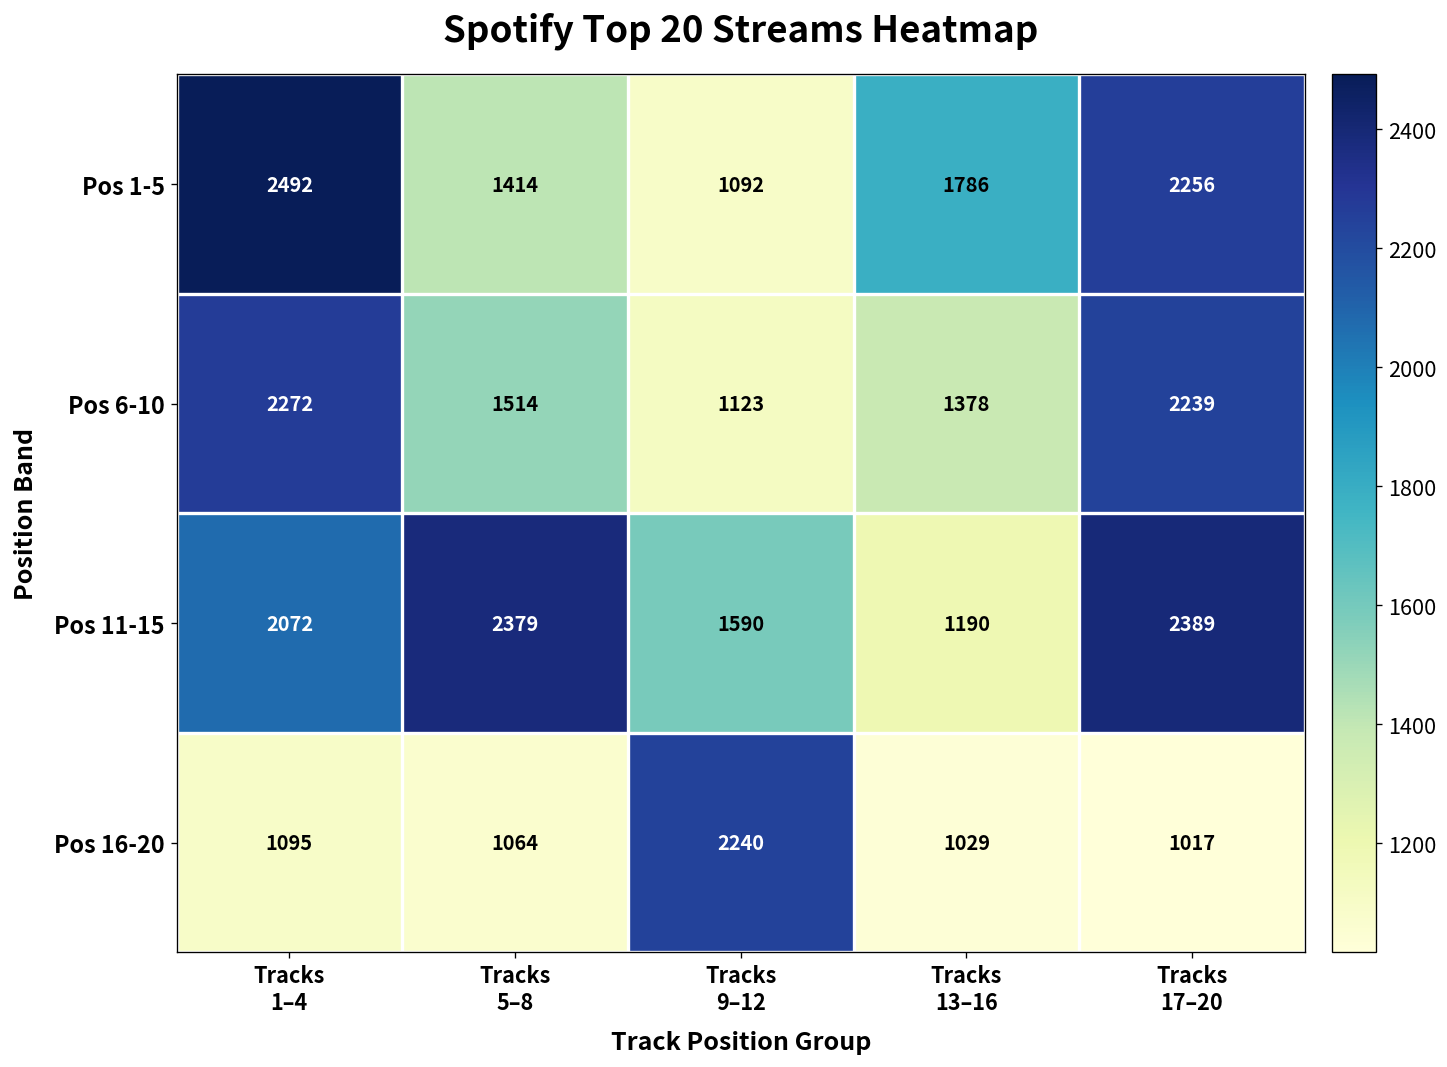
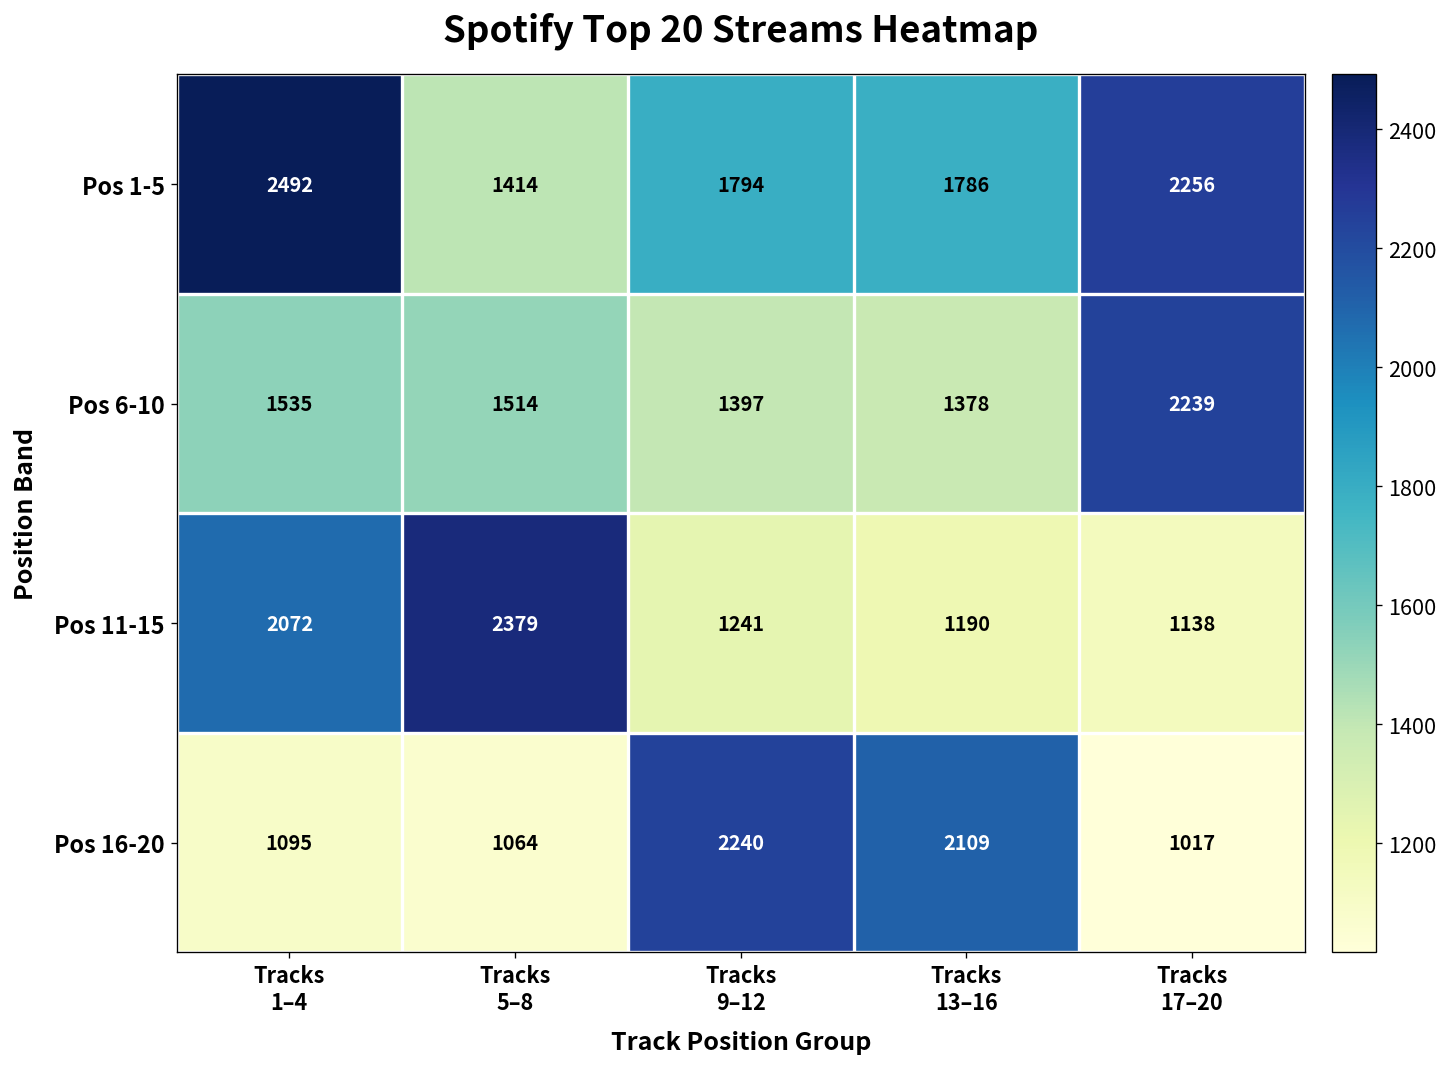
Pos 1-5, Tracks 9–12: 1092 -> 1794
Pos 6-10, Tracks 1–4: 2272 -> 1535
Pos 6-10, Tracks 9–12: 1123 -> 1397
Pos 11-15, Tracks 9–12: 1590 -> 1241
Pos 11-15, Tracks 17–20: 2389 -> 1138
Pos 16-20, Tracks 13–16: 1029 -> 2109
